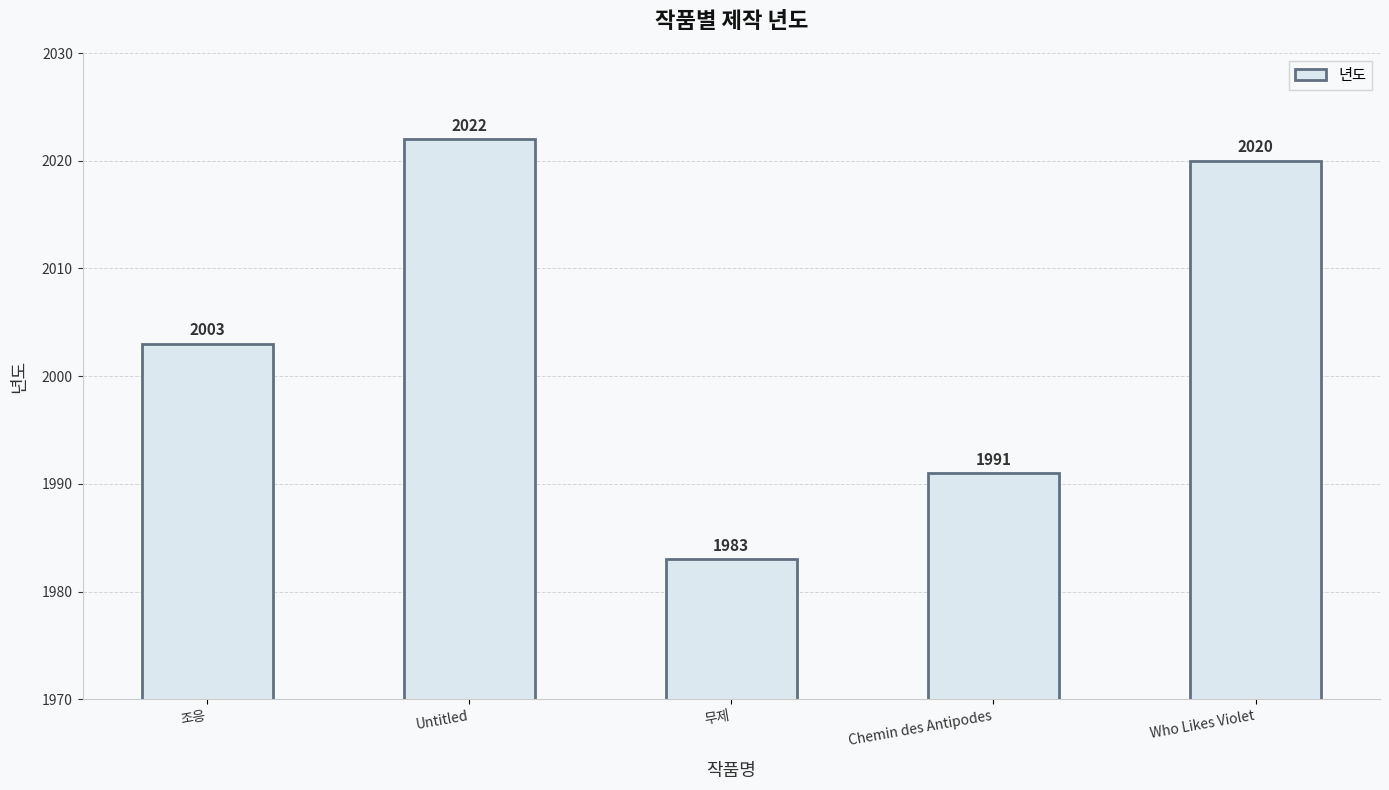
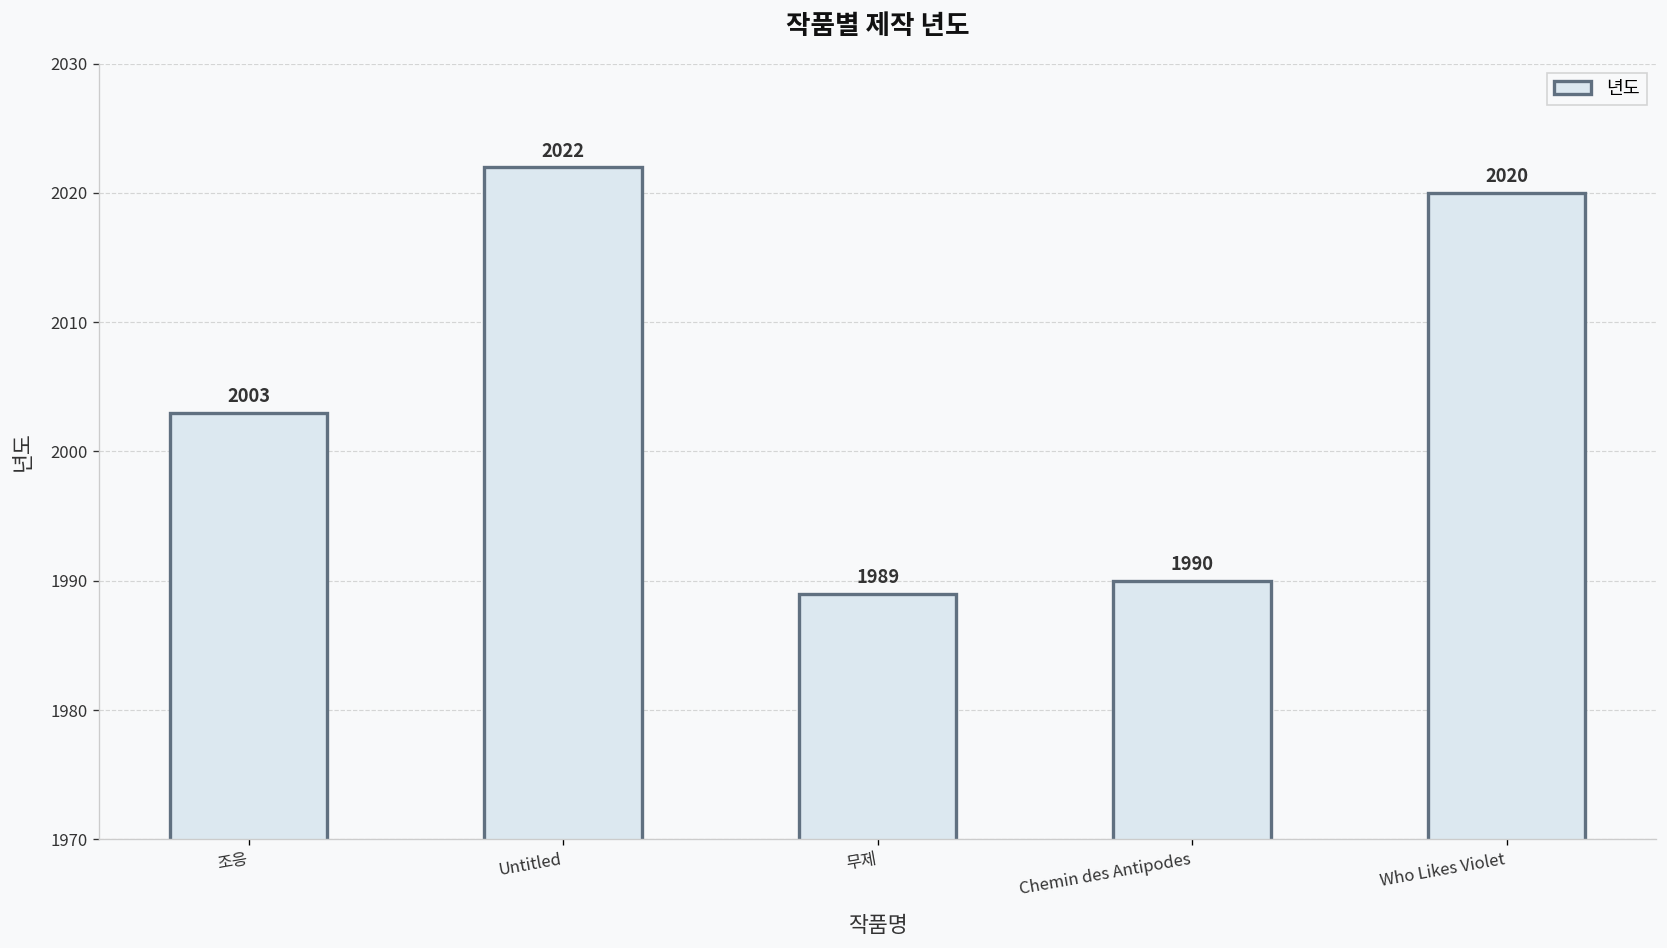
무제: 1983 -> 1989
Chemin des Antipodes: 1991 -> 1990
